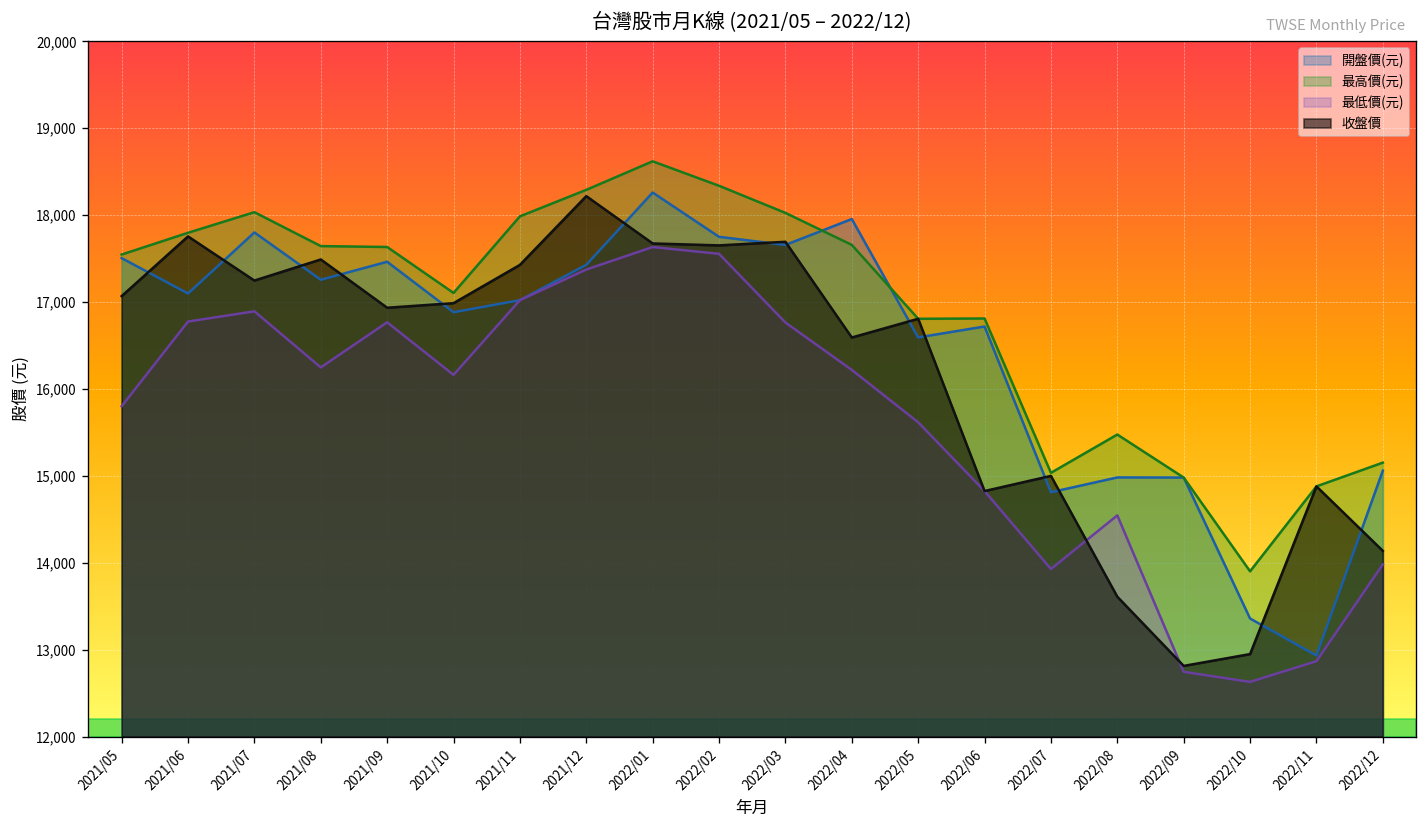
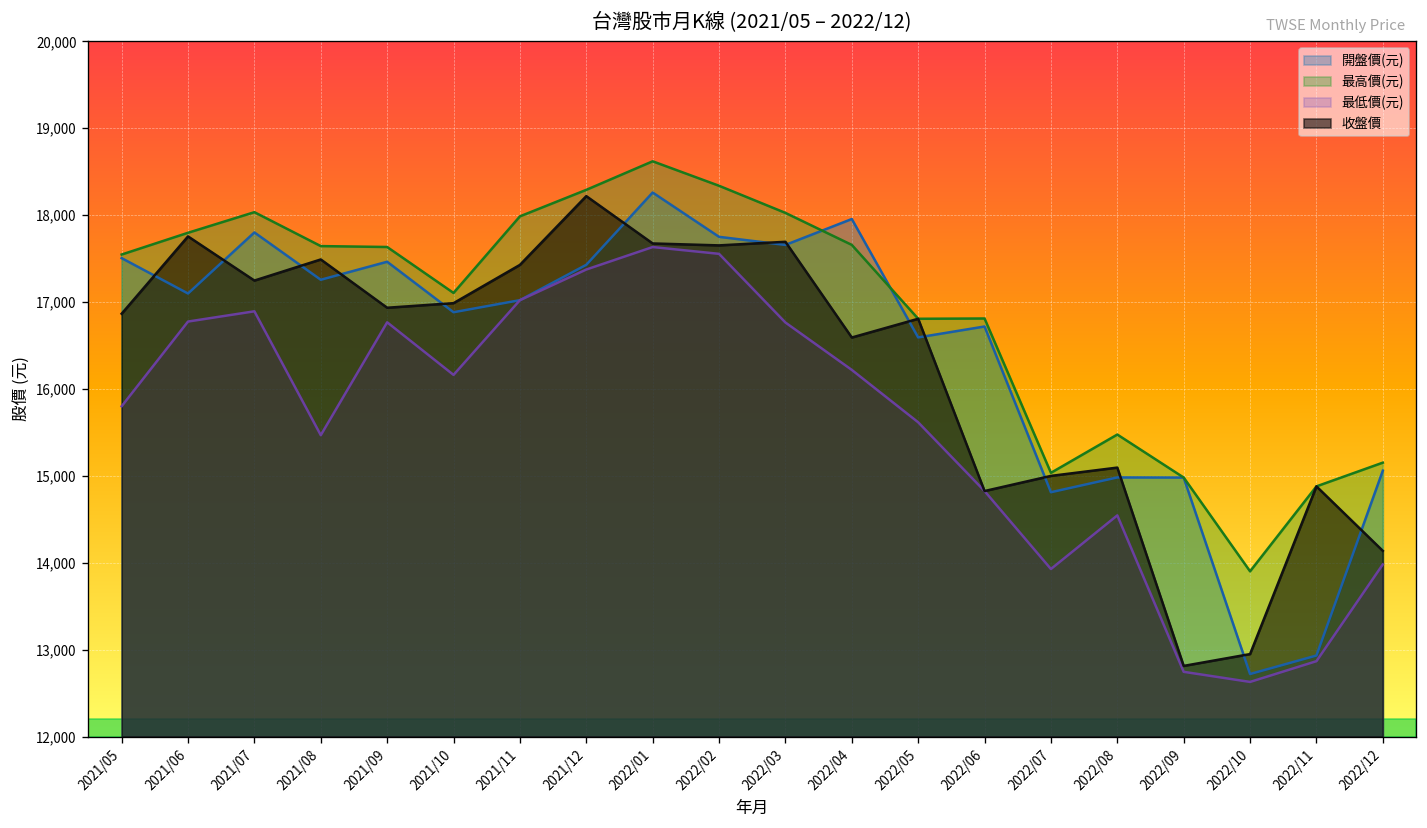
收盤價, 2021/05: 17,100 -> 16,900
最低價(元), 2021/08: 16,200 -> 15,500
收盤價, 2022/08: 13,600 -> 15,100
開盤價(元), 2022/10: 13,400 -> 12,700
